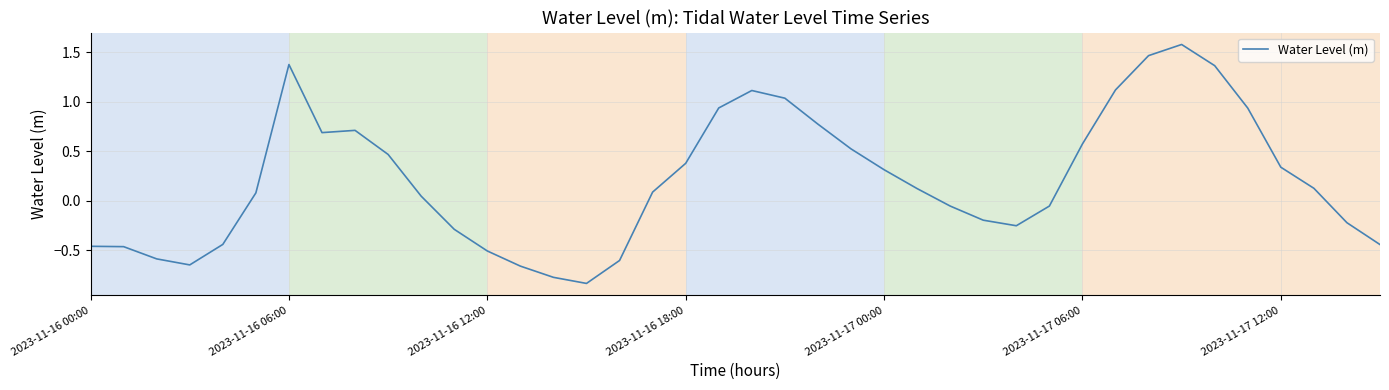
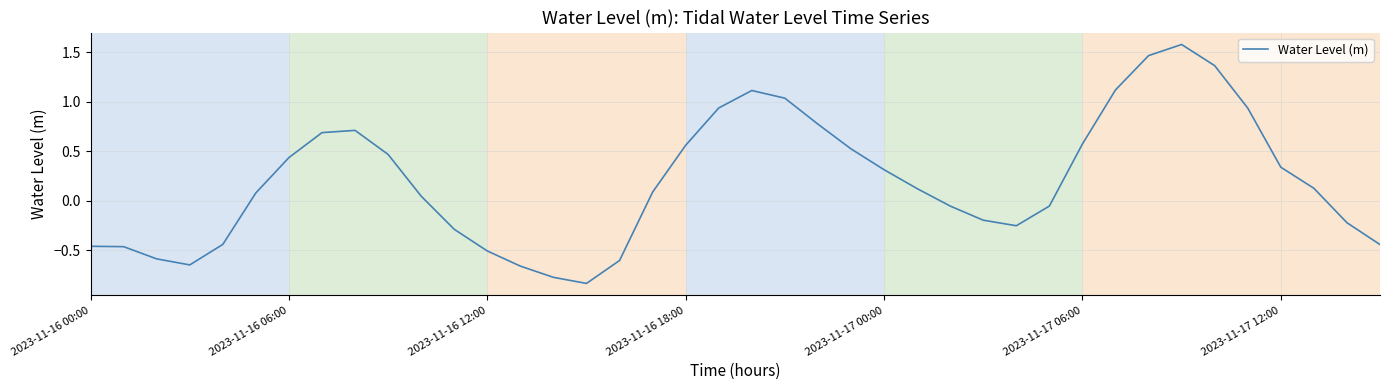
2023-11-16 06:00: 1.4 -> 0.4
2023-11-16 18:00: 0.4 -> 0.6
